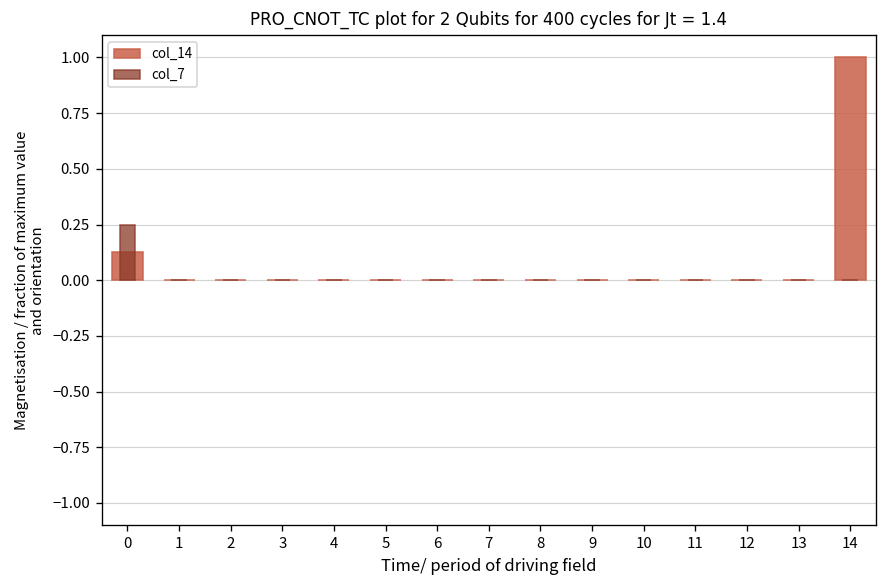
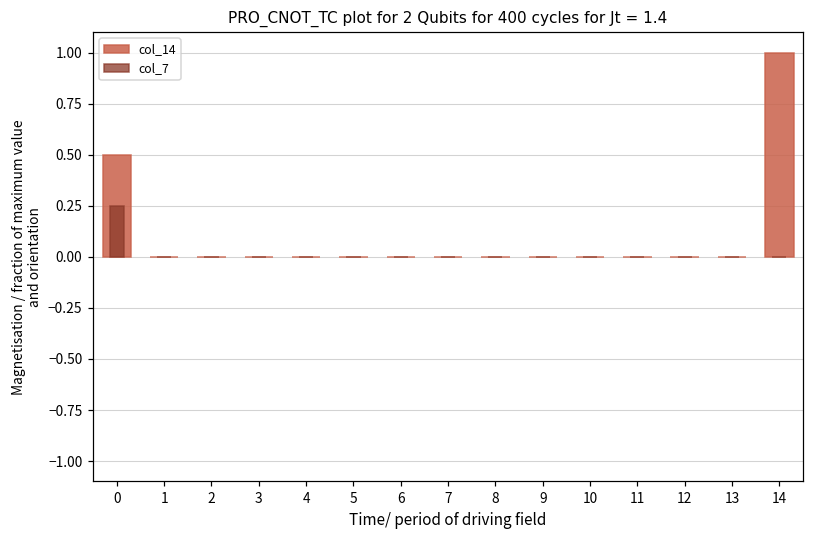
col_14, 0: 0.13 -> 0.50
